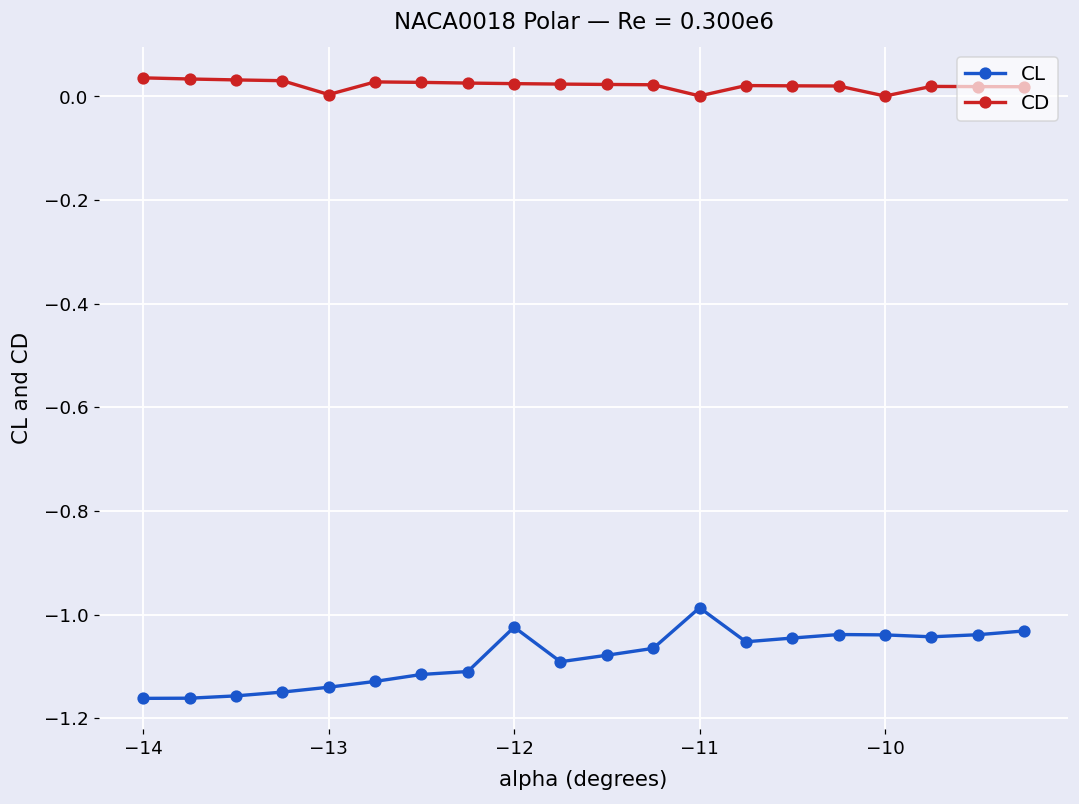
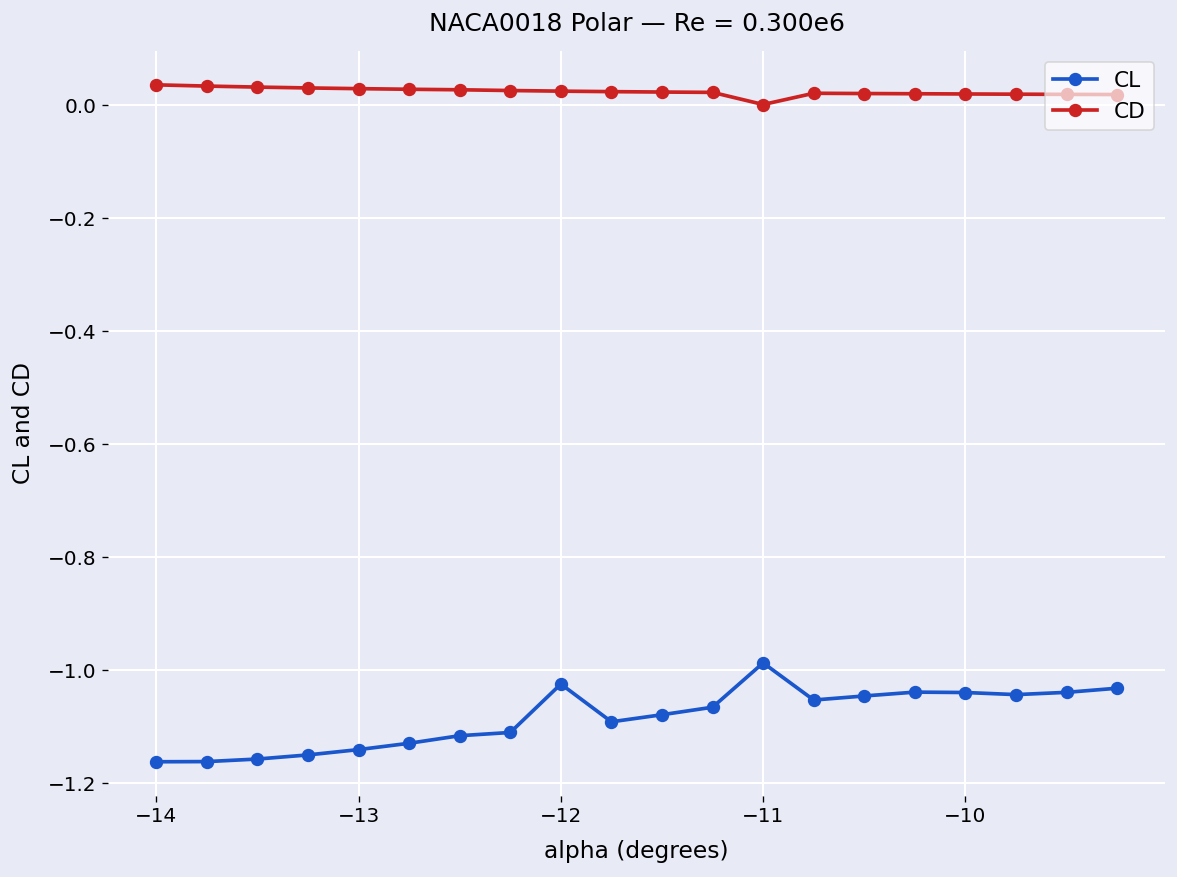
CD, −13: 0.00 -> 0.03
CD, −10: 0.00 -> 0.02
